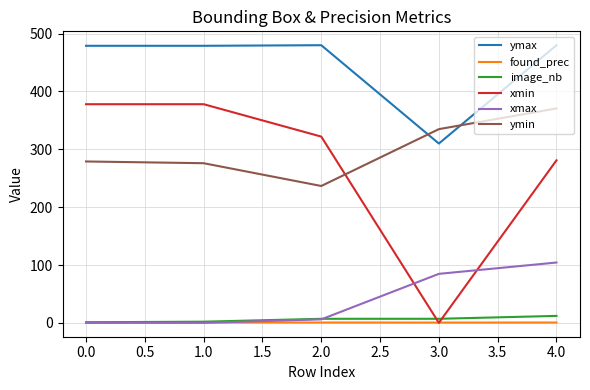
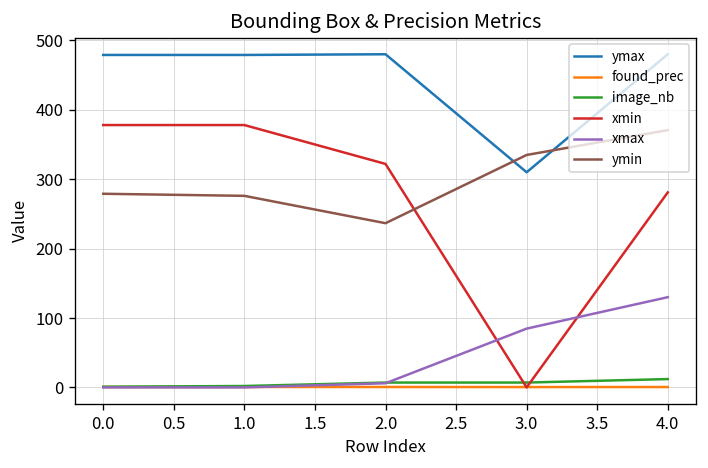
xmax, 4.0: 100 -> 130
